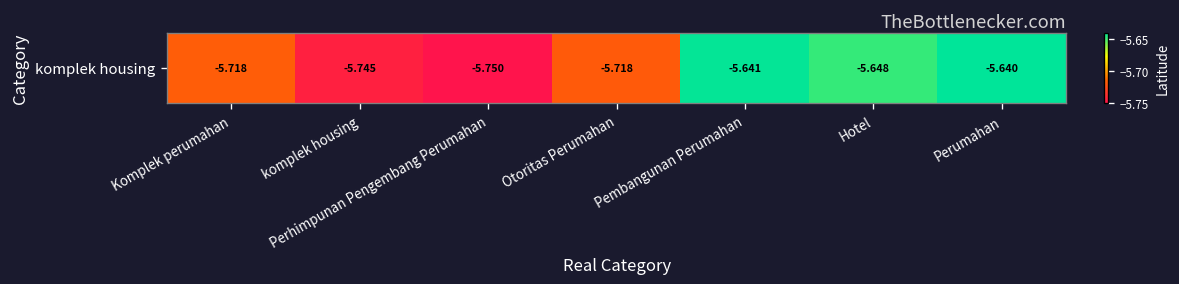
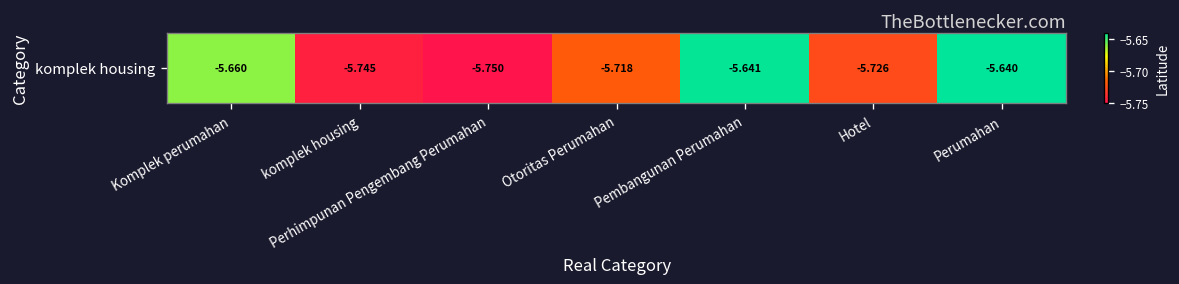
komplek housing, Komplek perumahan: -5.718 -> -5.660
komplek housing, Hotel: -5.648 -> -5.726
